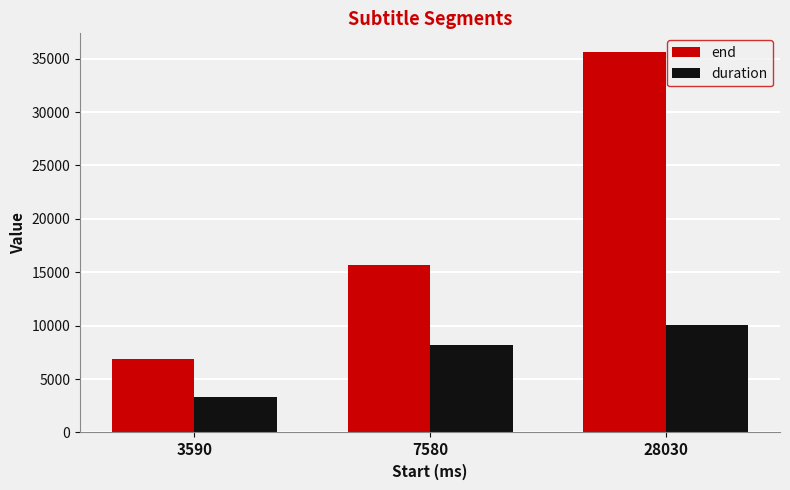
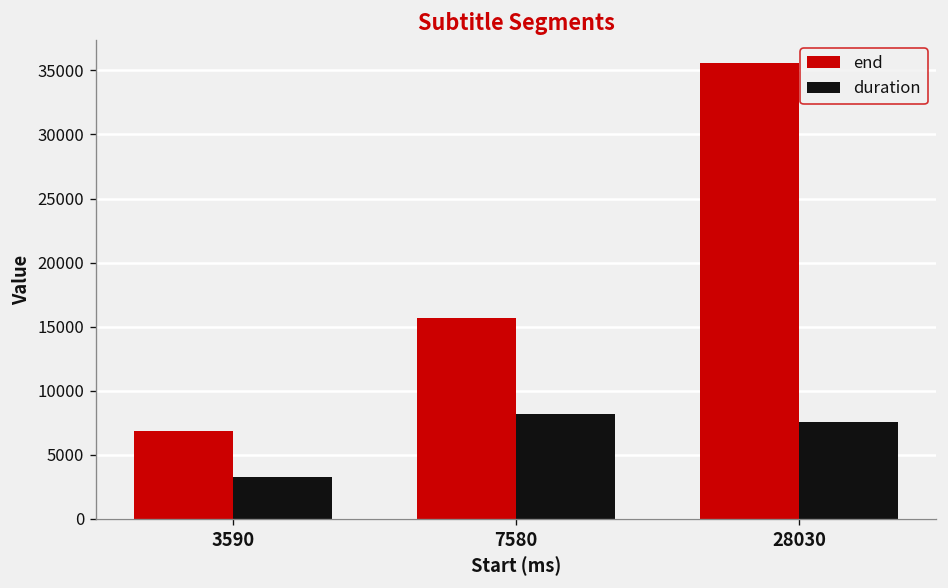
duration, 28030: 10100 -> 7600
